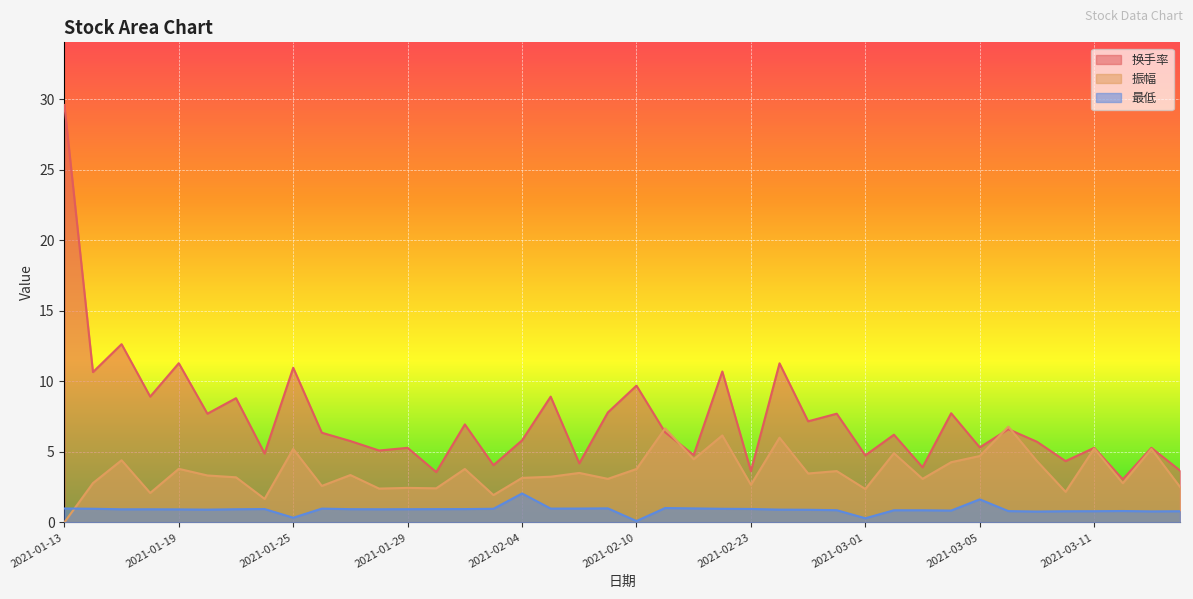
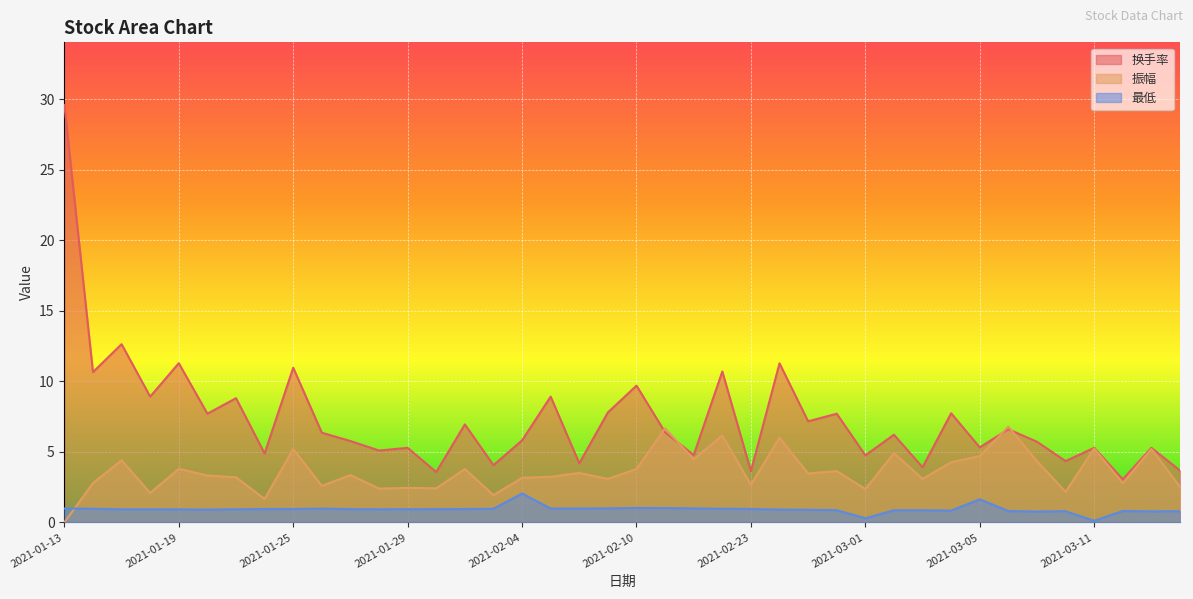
最低, 2021-01-25: 0.3 -> 1.0
最低, 2021-02-10: 0.1 -> 1.0
最低, 2021-03-11: 0.8 -> 0.1
